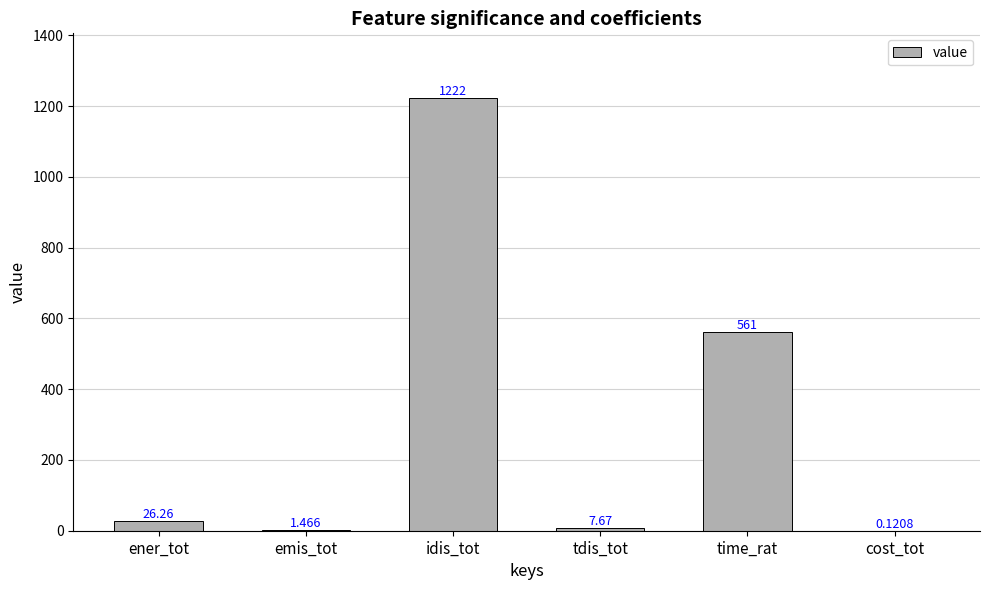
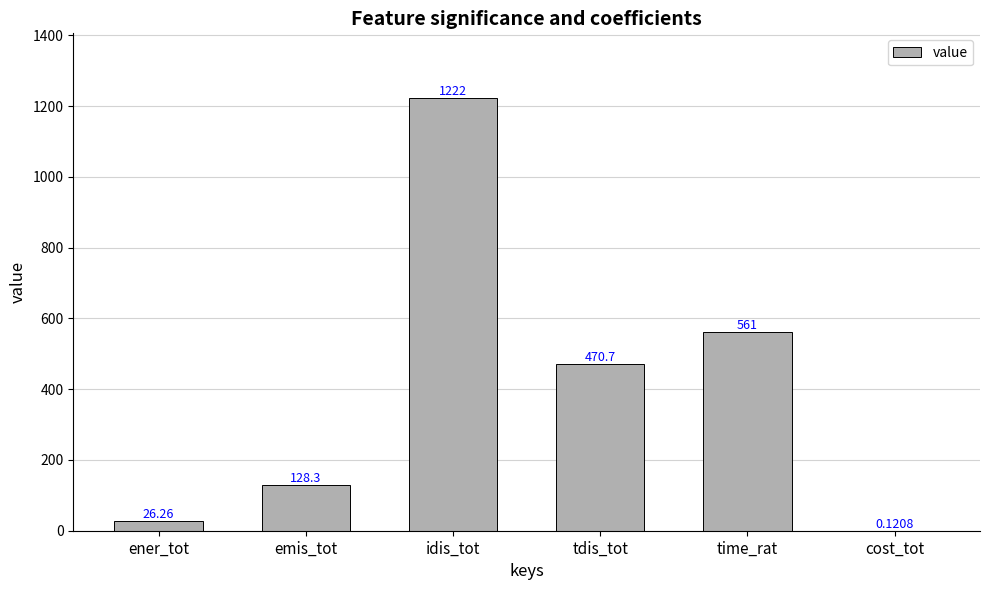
emis_tot: 1.466 -> 128.3
tdis_tot: 7.67 -> 470.7
